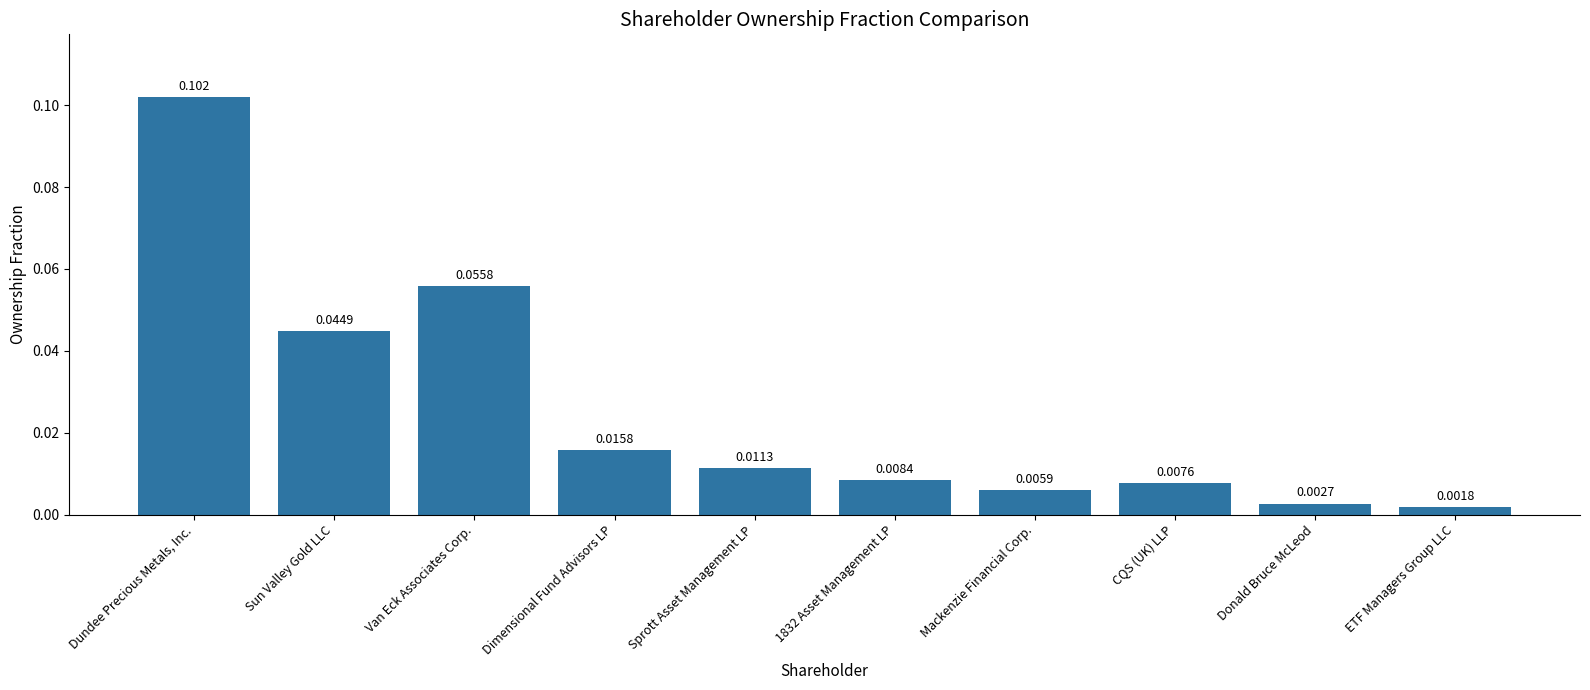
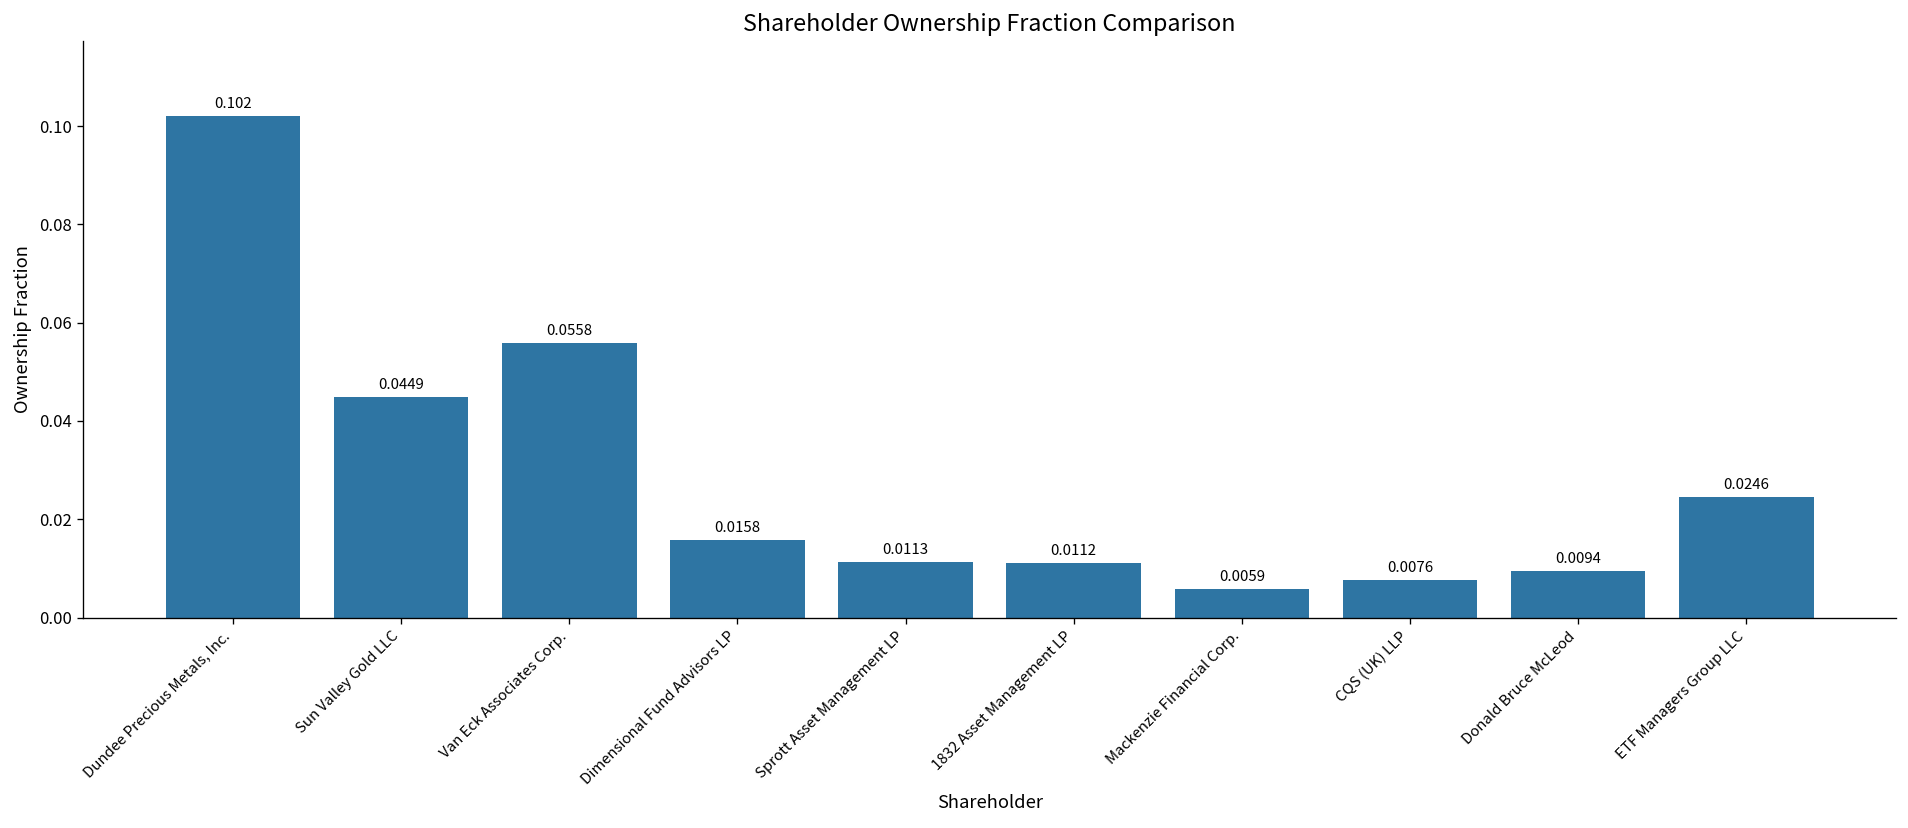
1832 Asset Management LP: 0.0084 -> 0.0112
Donald Bruce McLeod: 0.0027 -> 0.0094
ETF Managers Group LLC: 0.0018 -> 0.0246
